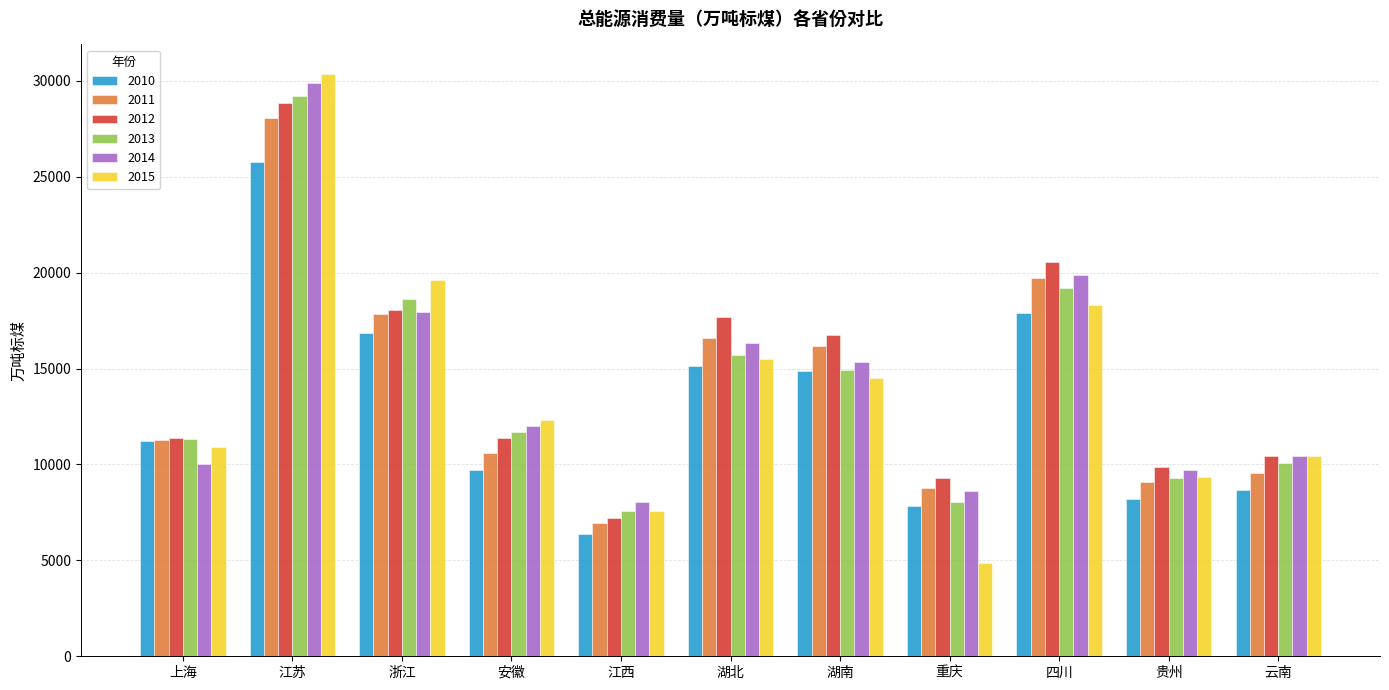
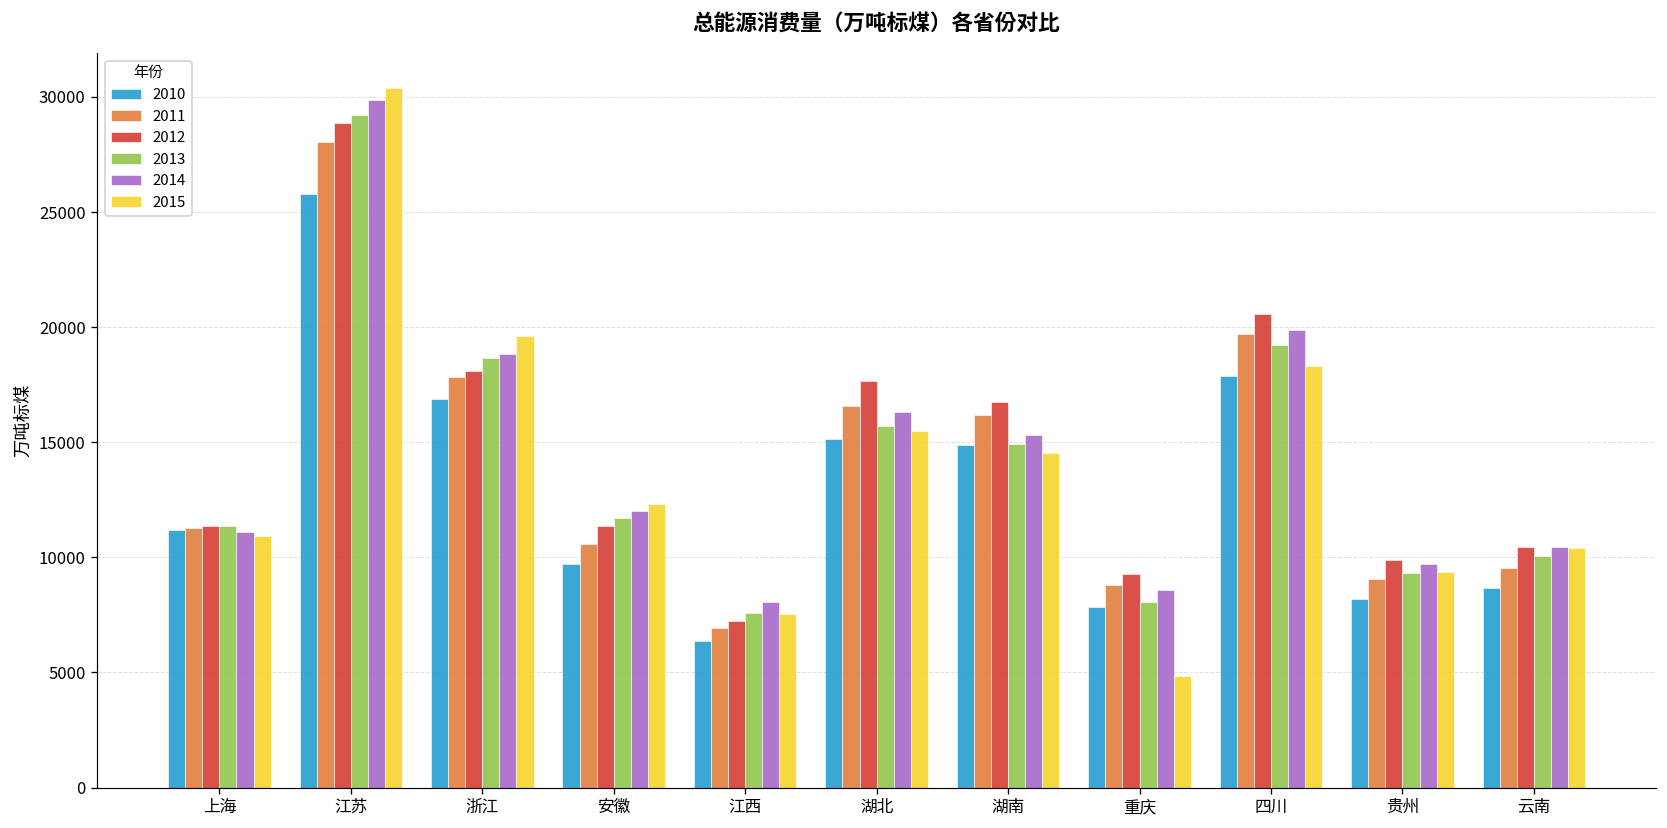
2014, 上海: 10000 -> 11100
2014, 浙江: 17900 -> 18800
